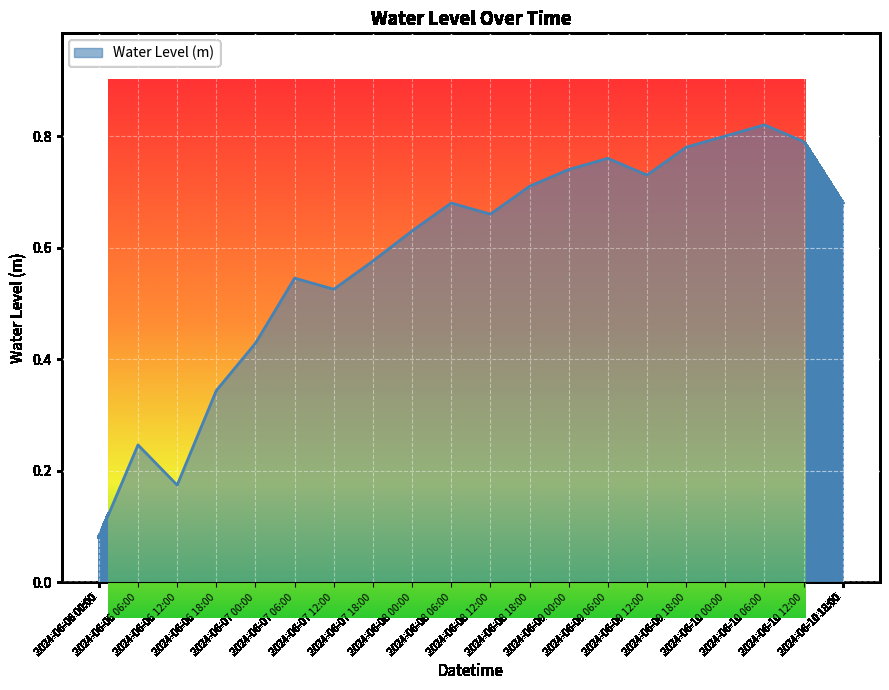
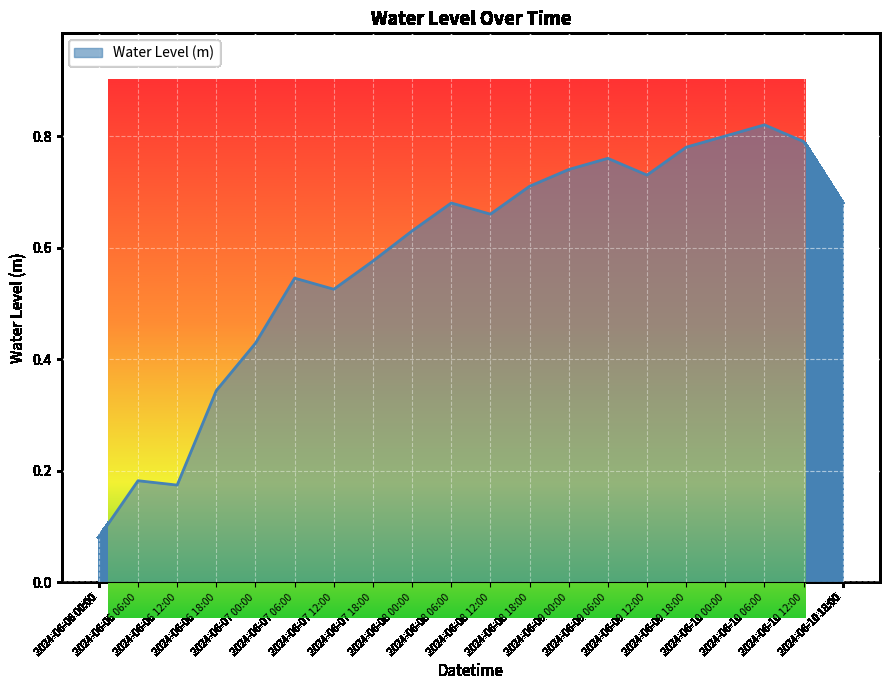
2024-06-06 06:00: 0.25 -> 0.18
